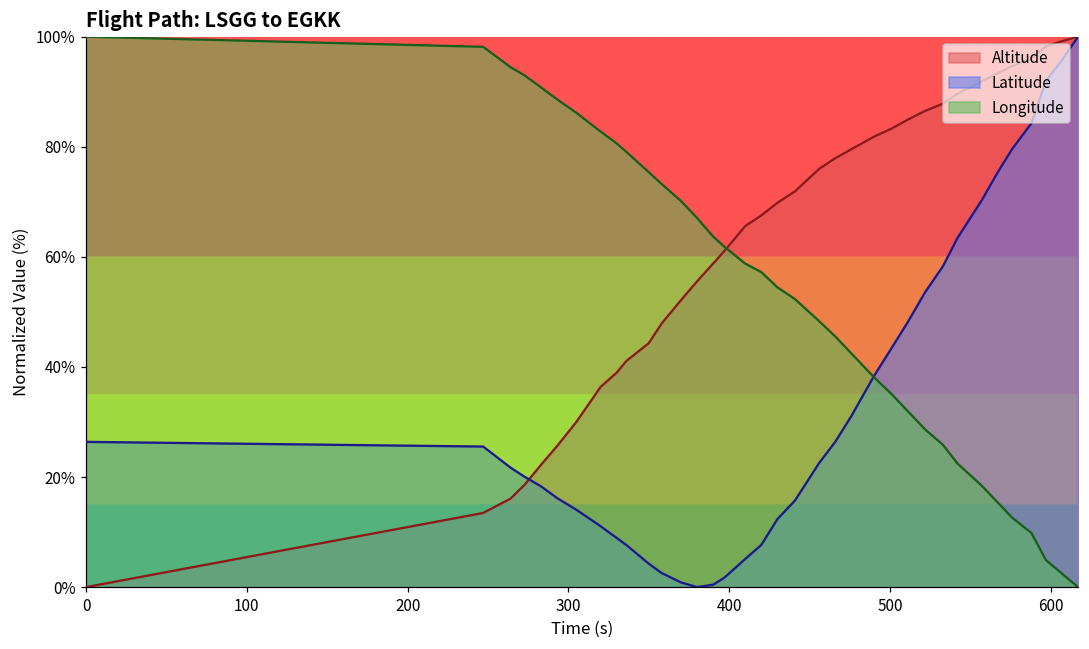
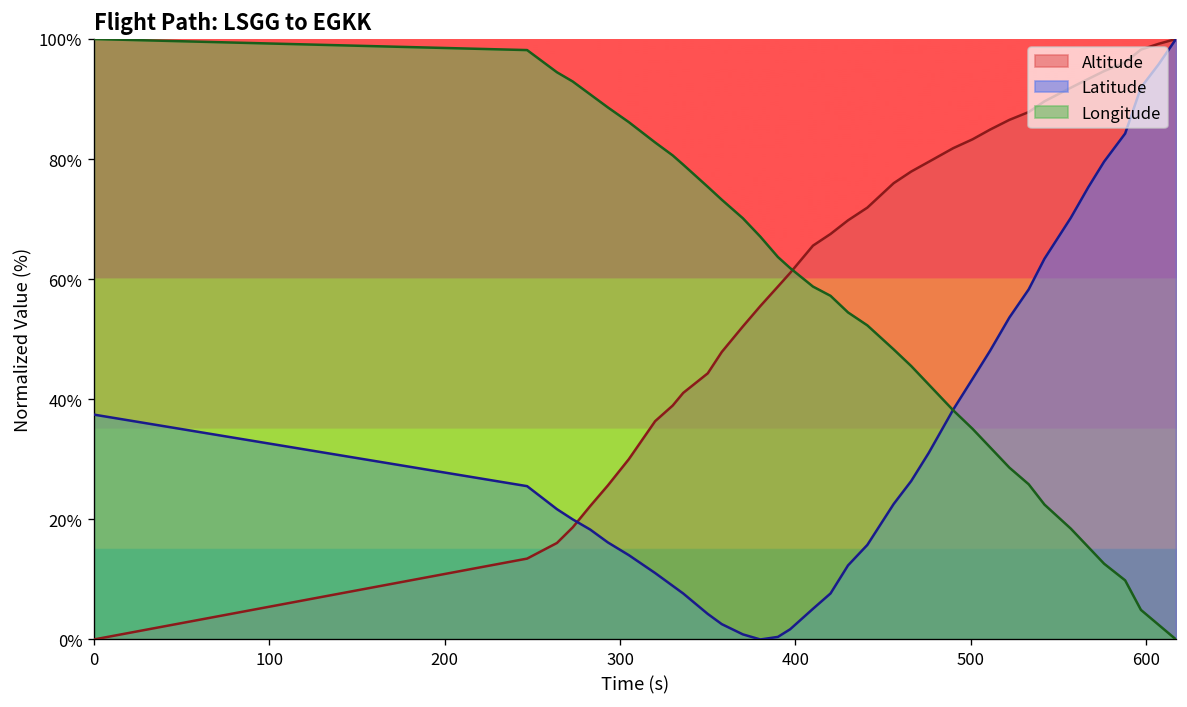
Latitude, 0: 26% -> 37%
